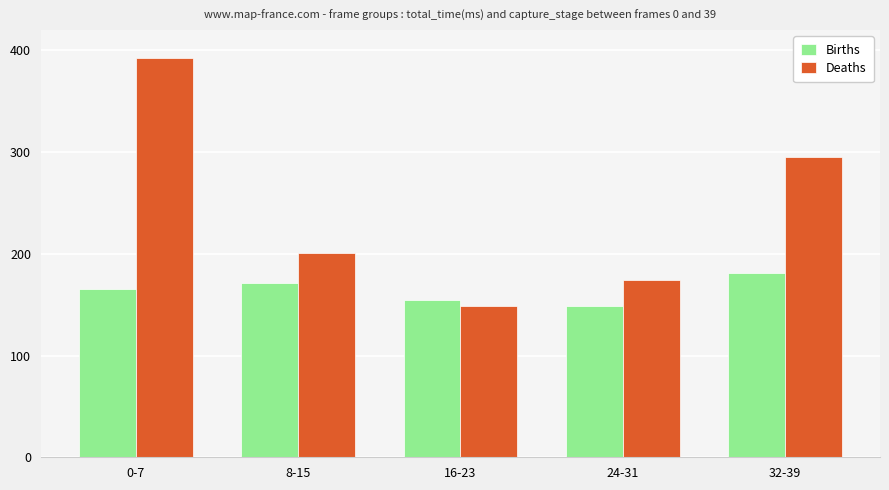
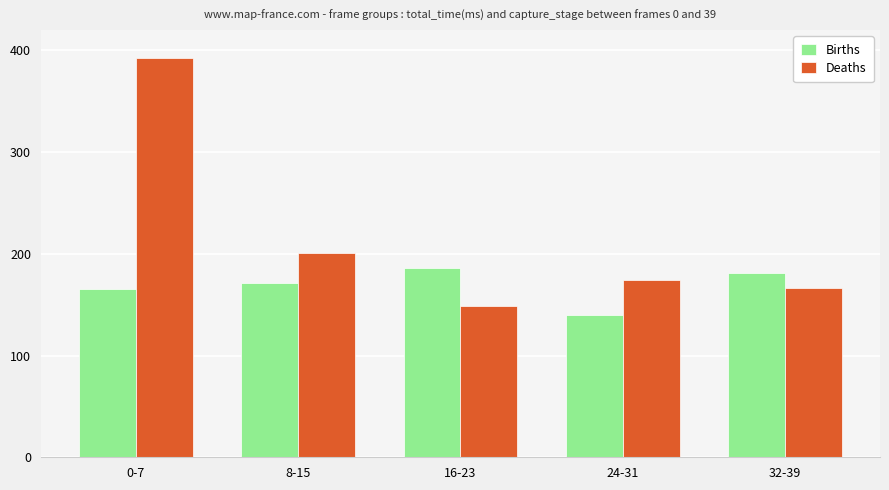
Births, 16-23: 155 -> 186
Births, 24-31: 149 -> 140
Deaths, 32-39: 295 -> 167
